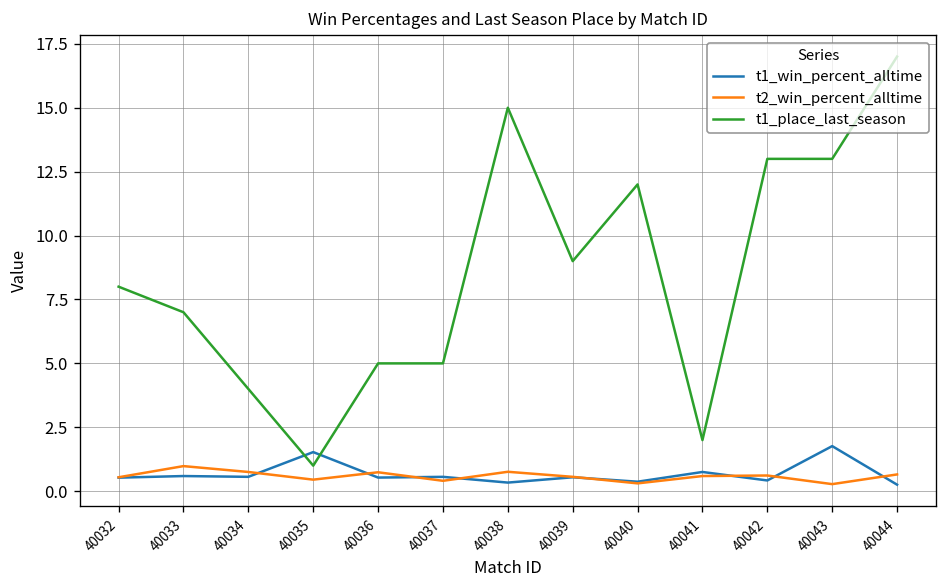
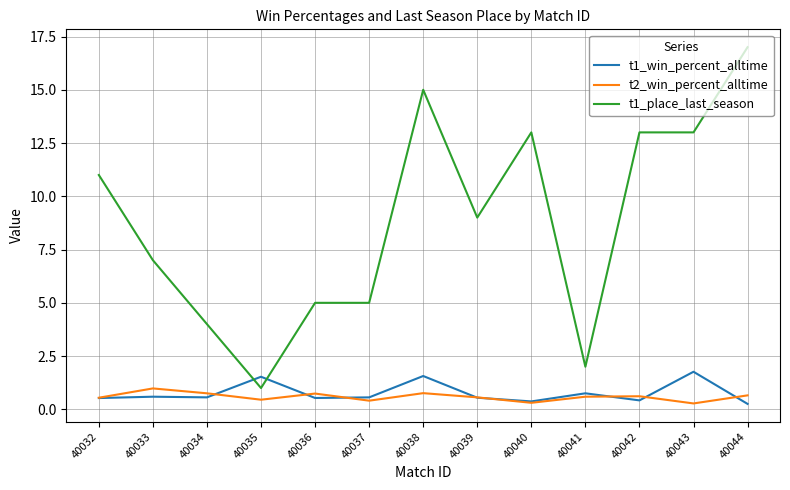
t1_place_last_season, 40032: 8 -> 11
t1_win_percent_alltime, 40038: 0.3 -> 1.6
t1_place_last_season, 40040: 12 -> 13
